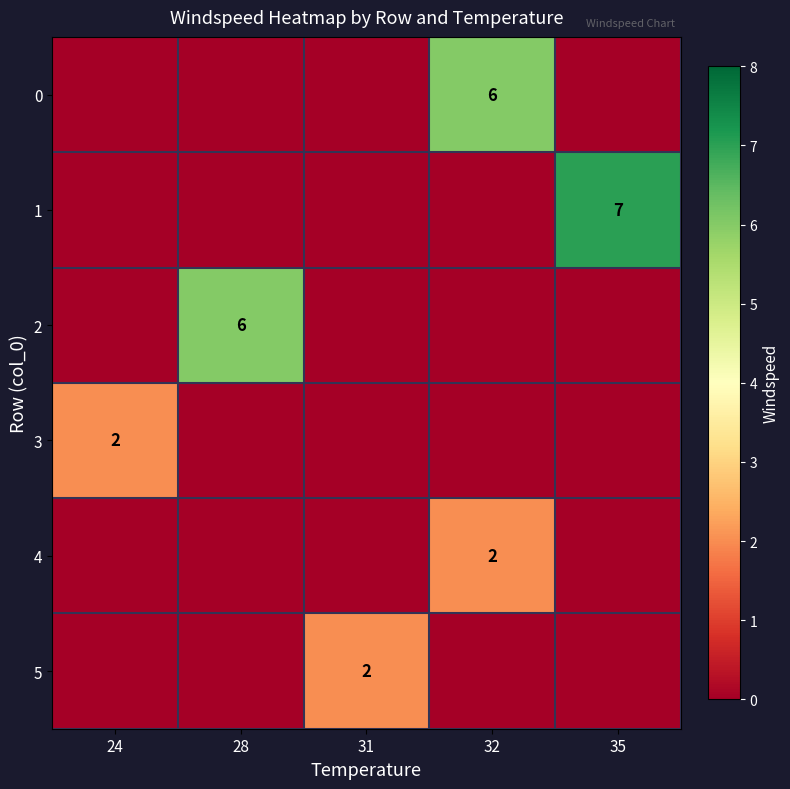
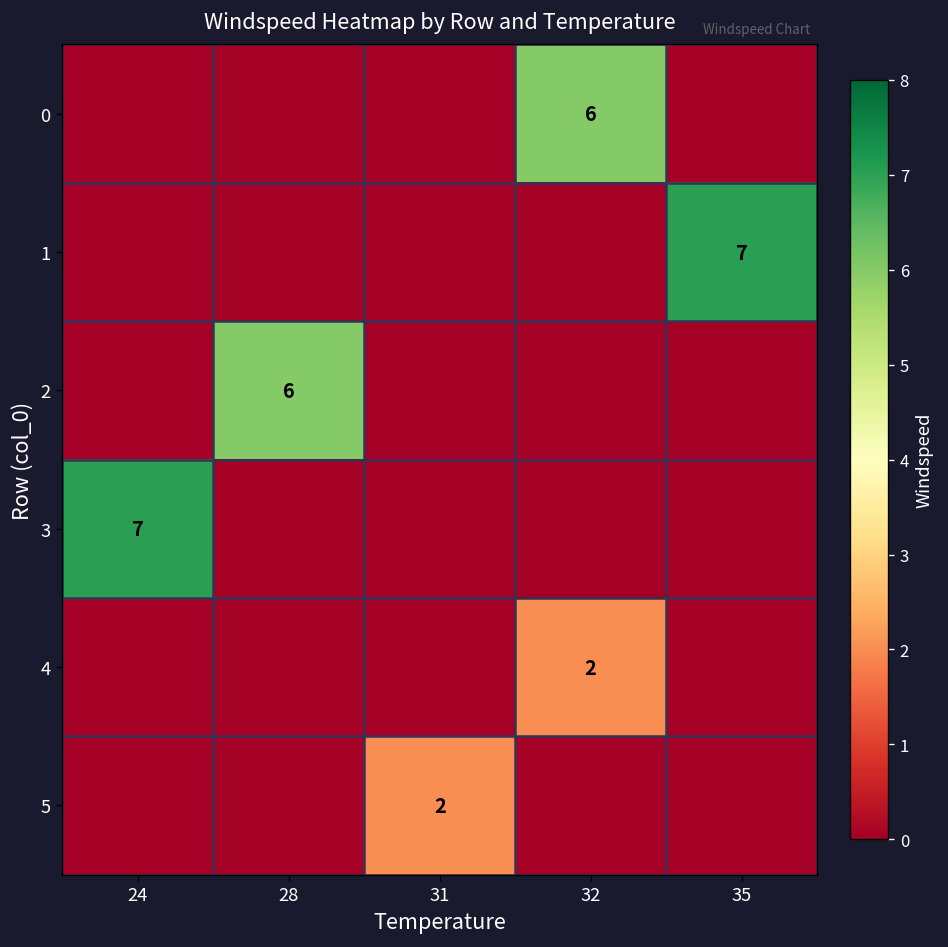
3, 24: 2 -> 7
